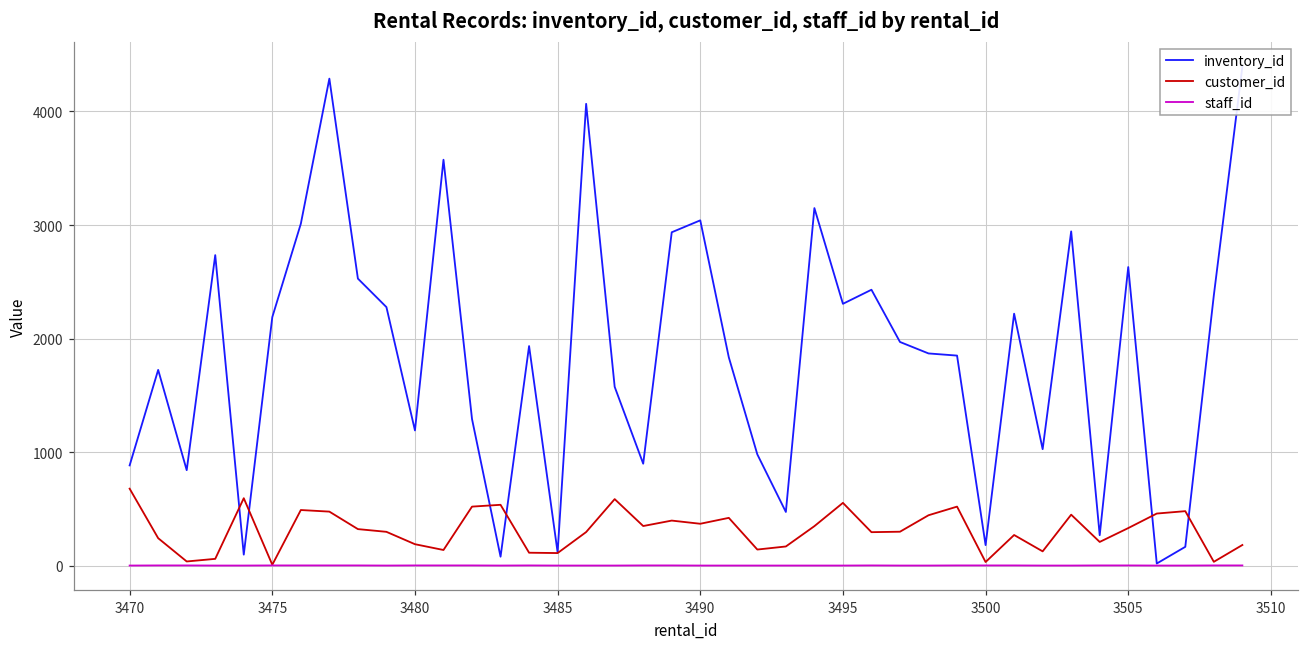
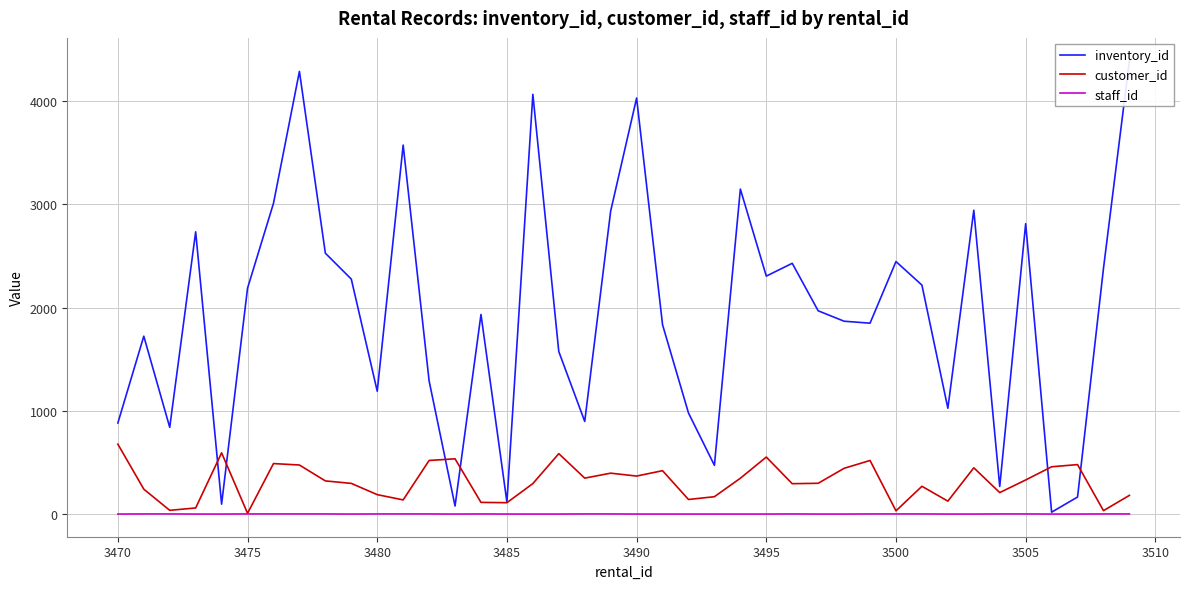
inventory_id, 3490: 3040 -> 4030
inventory_id, 3500: 180 -> 2450
inventory_id, 3505: 2630 -> 2810
